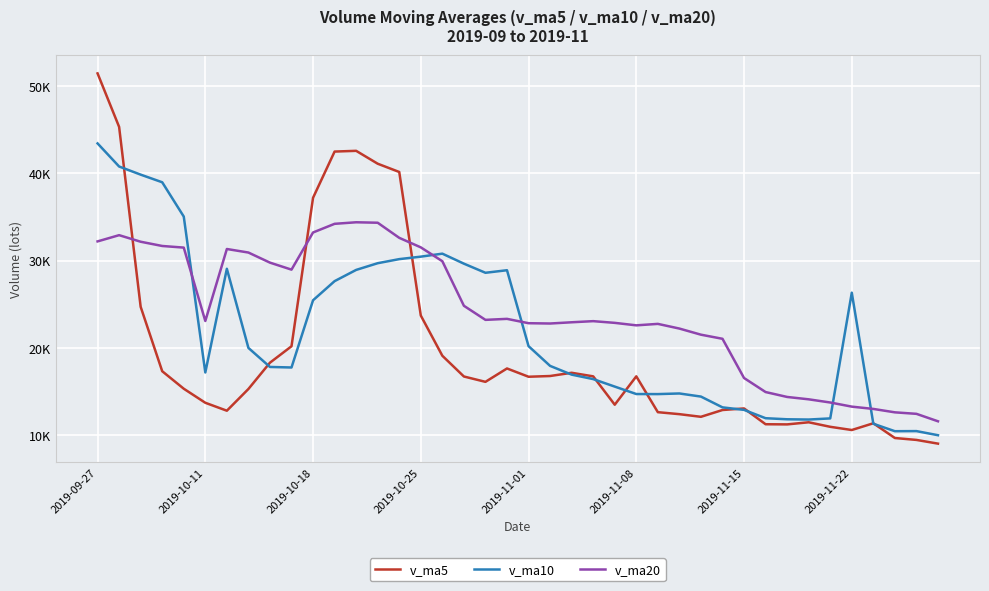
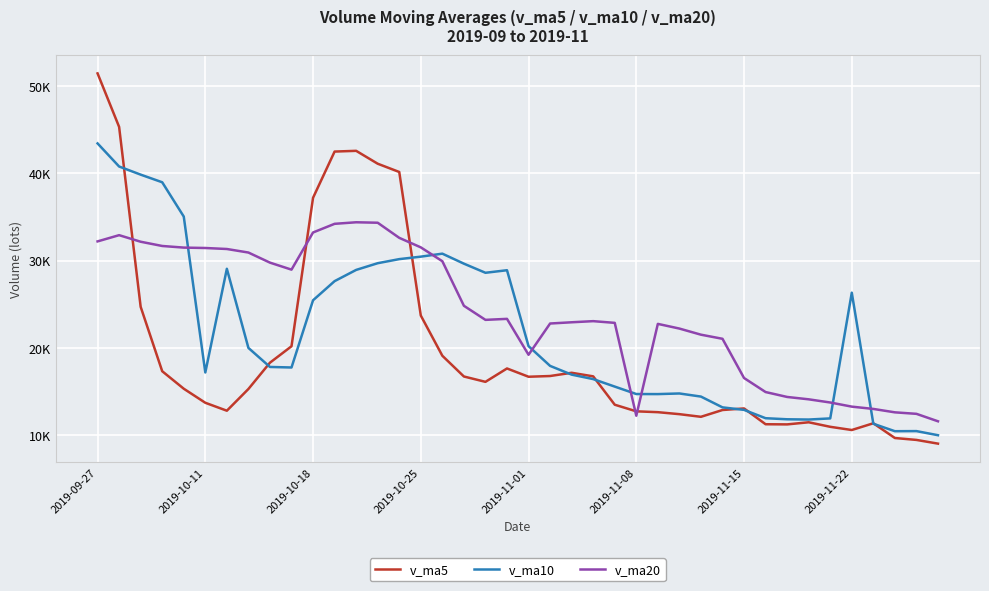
v_ma20, 2019-10-11: 23000 -> 31000
v_ma20, 2019-11-01: 23000 -> 19000
v_ma5, 2019-11-08: 17000 -> 13000
v_ma20, 2019-11-08: 23000 -> 12000
